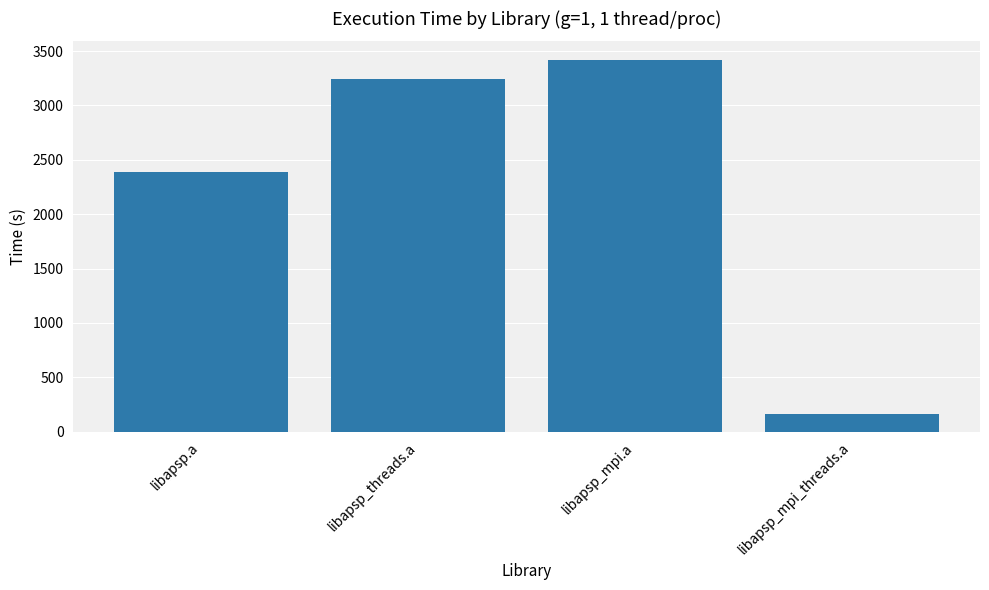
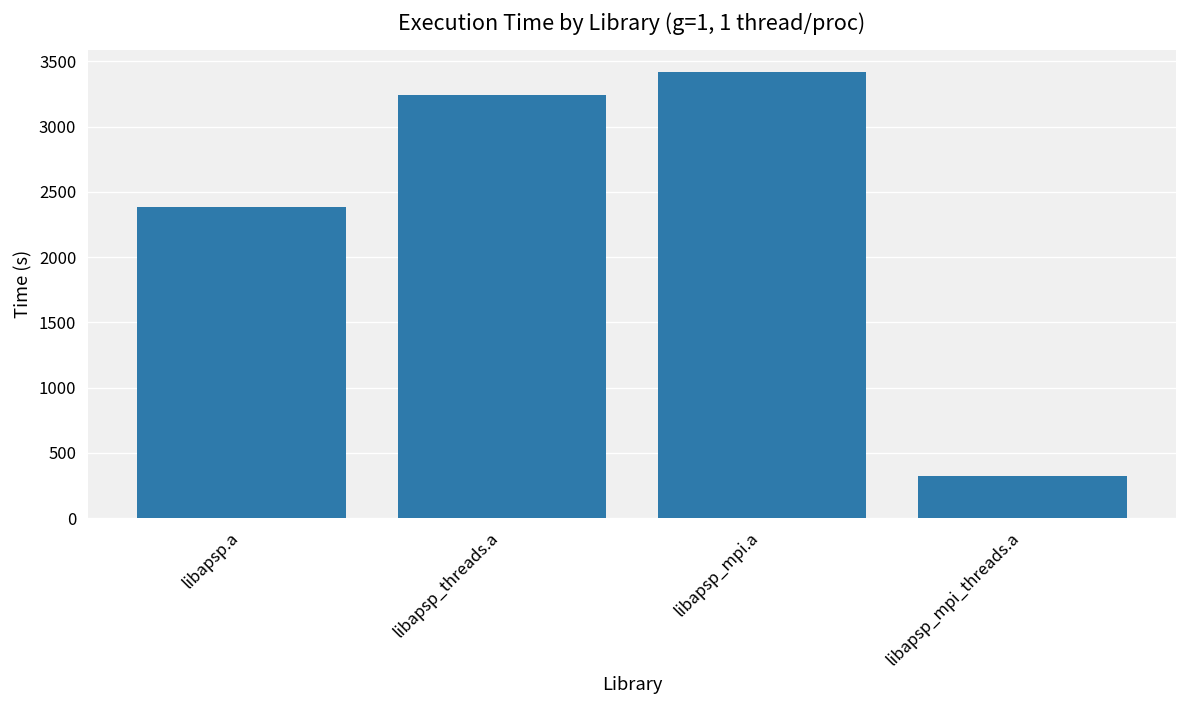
libapsp_mpi_threads.a: 160 -> 320
